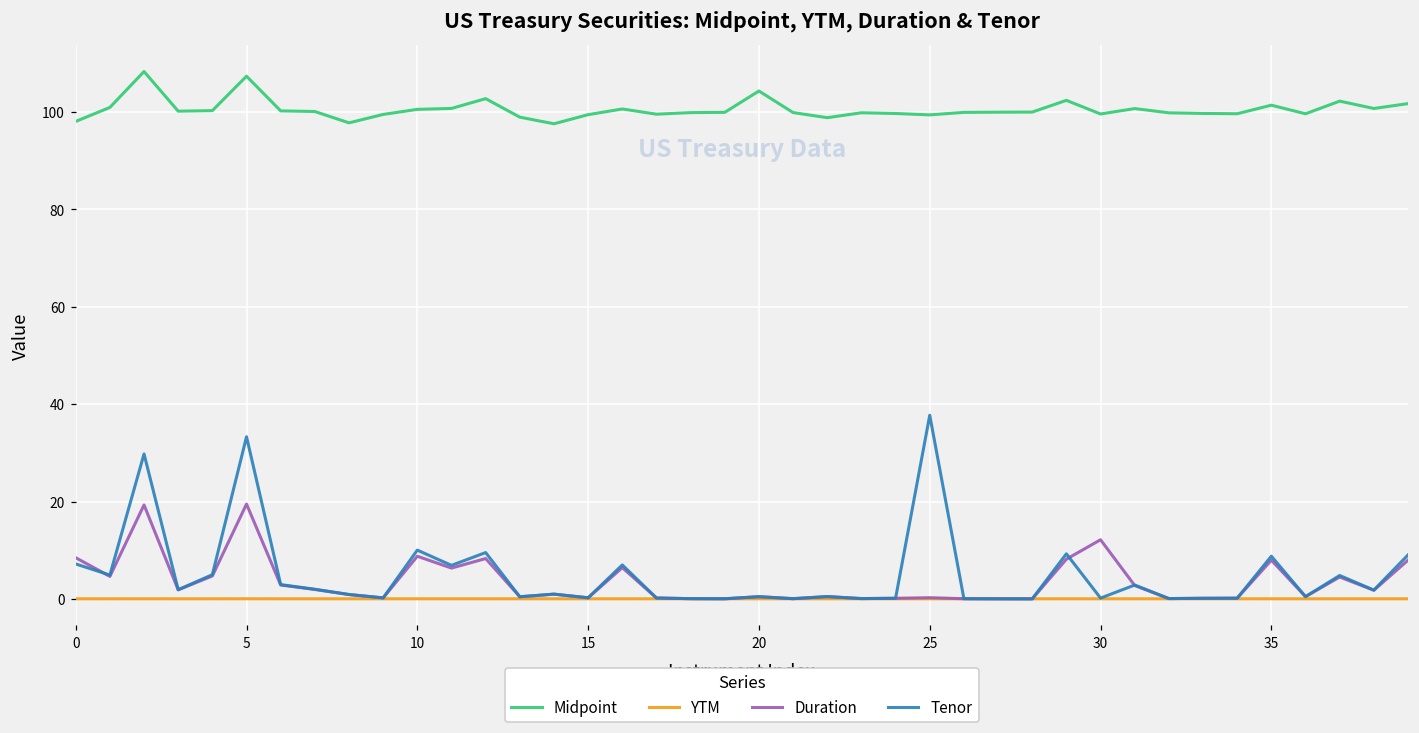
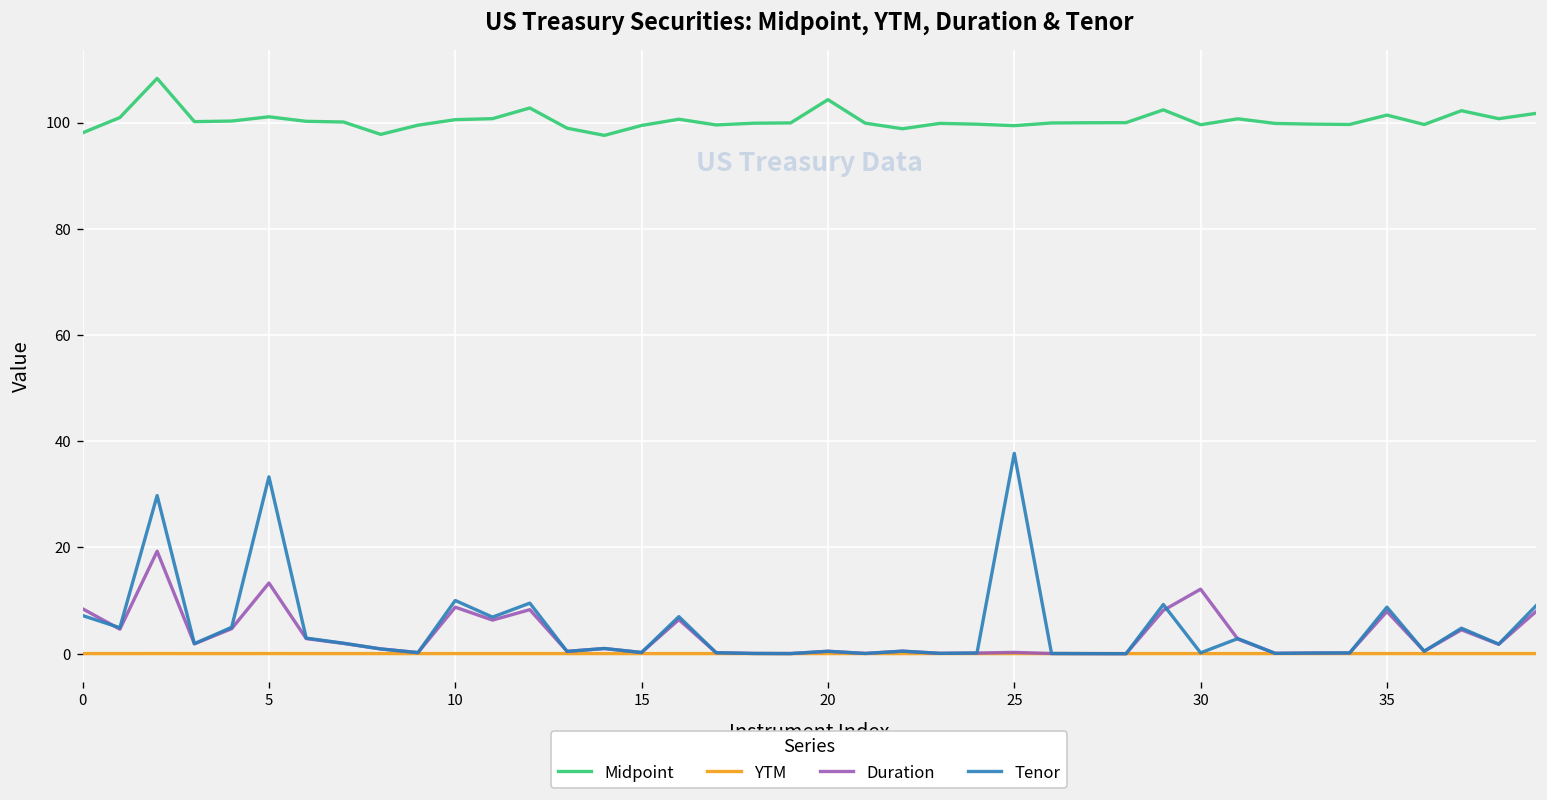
Midpoint, 5: 107 -> 101
Duration, 5: 19 -> 13
